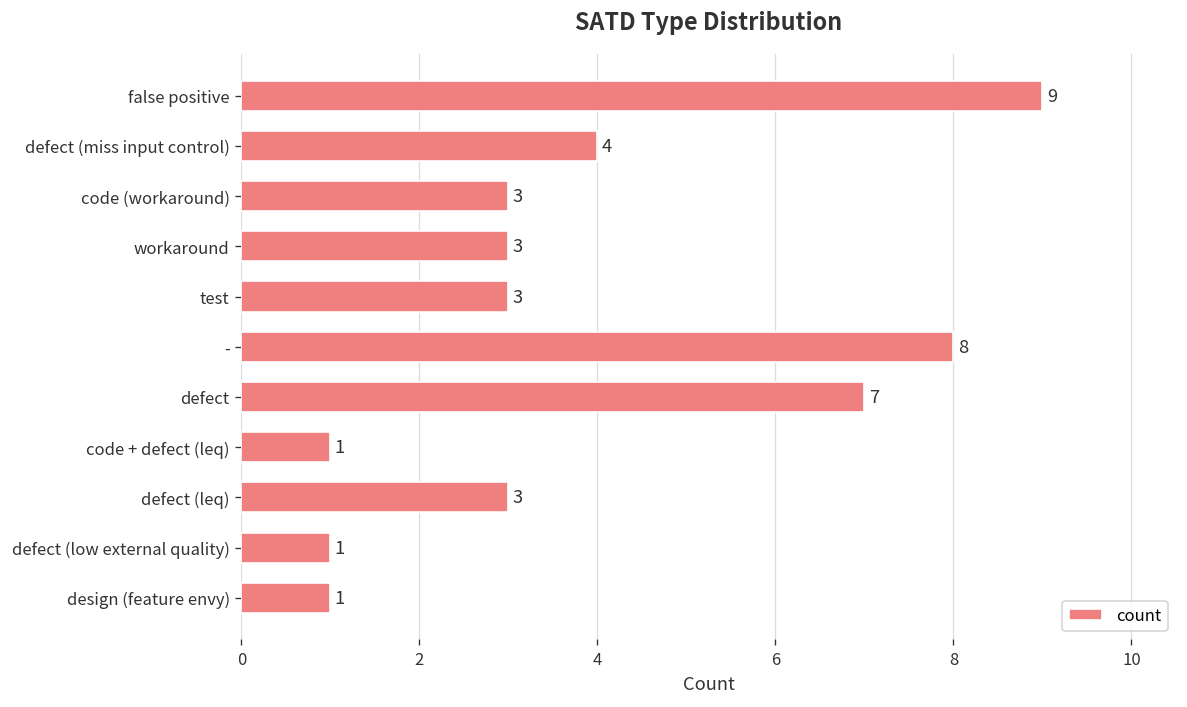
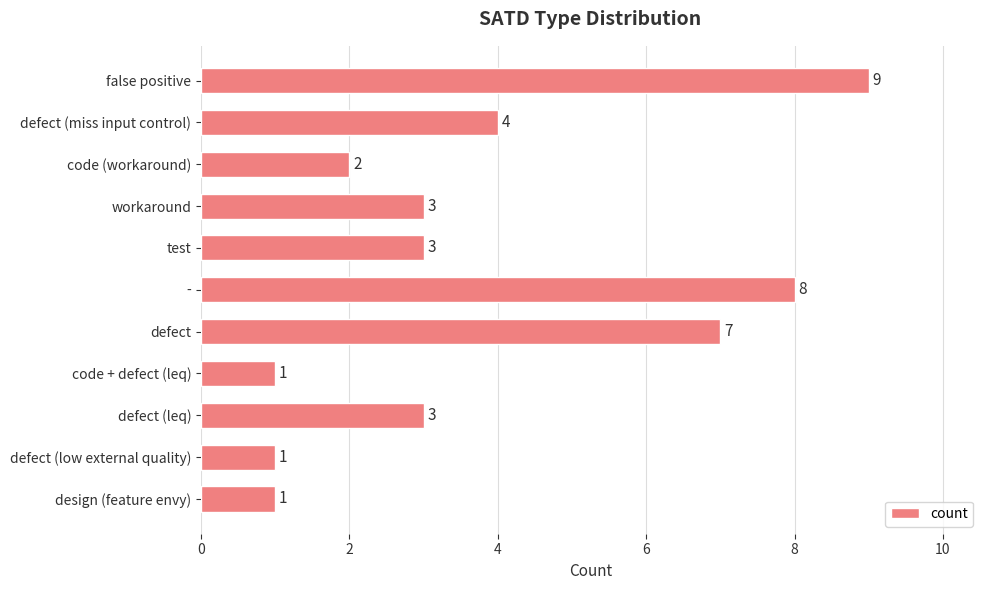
code (workaround): 3 -> 2
